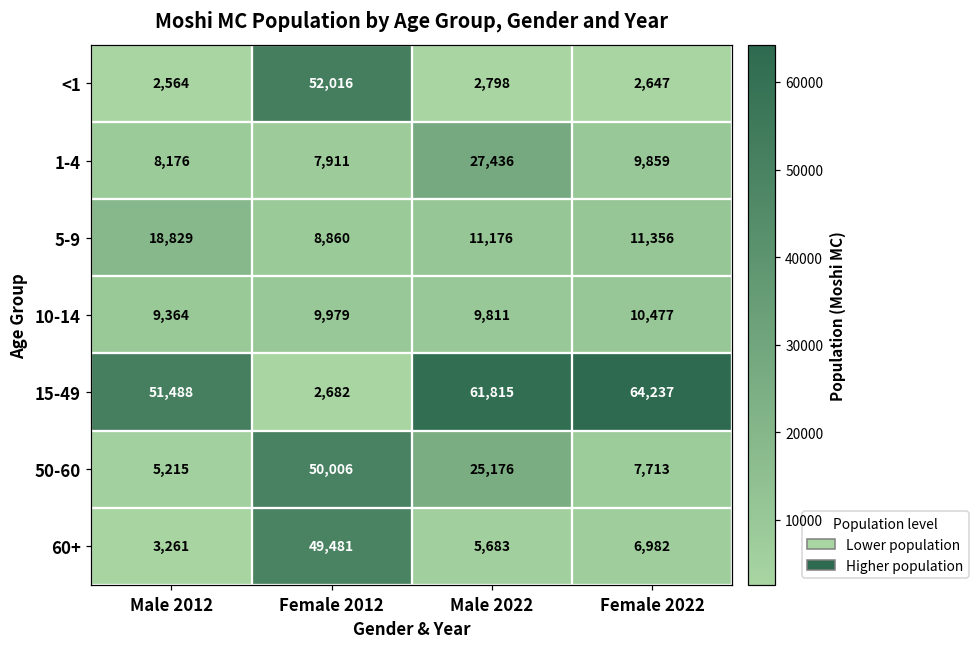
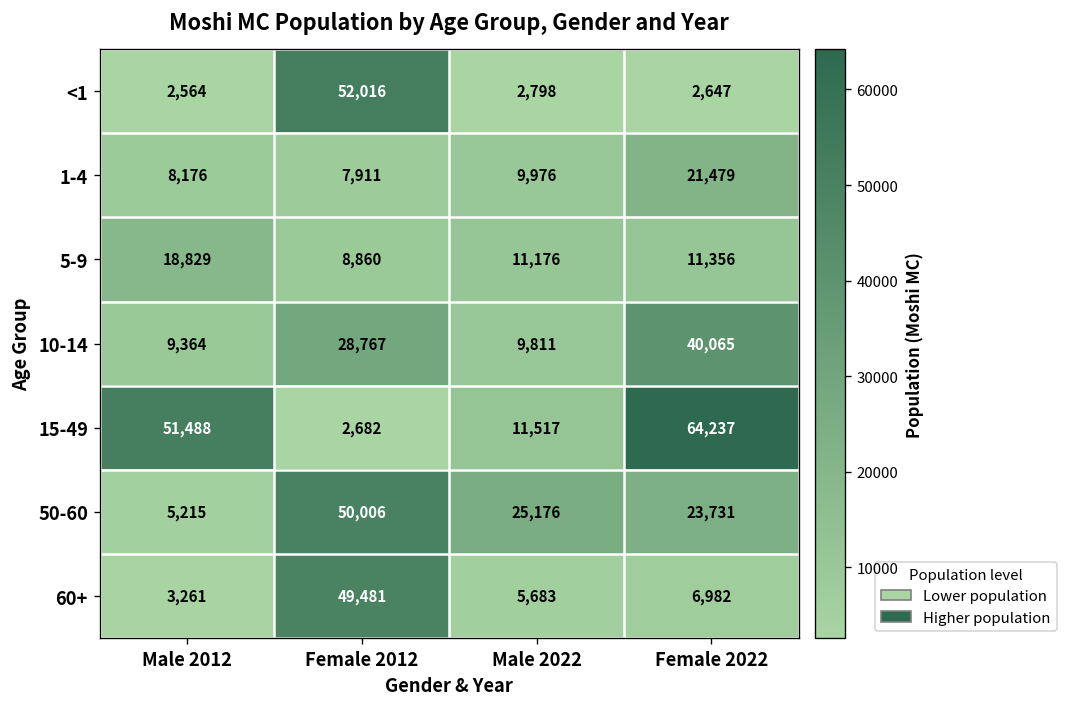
1-4, Male 2022: 27,436 -> 9,976
1-4, Female 2022: 9,859 -> 21,479
10-14, Female 2012: 9,979 -> 28,767
10-14, Female 2022: 10,477 -> 40,065
15-49, Male 2022: 61,815 -> 11,517
50-60, Female 2022: 7,713 -> 23,731
